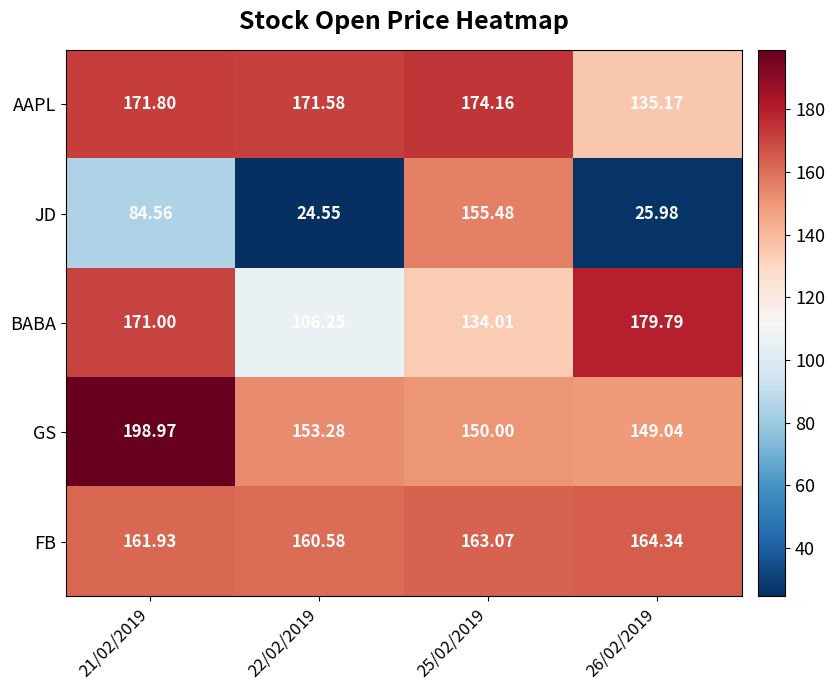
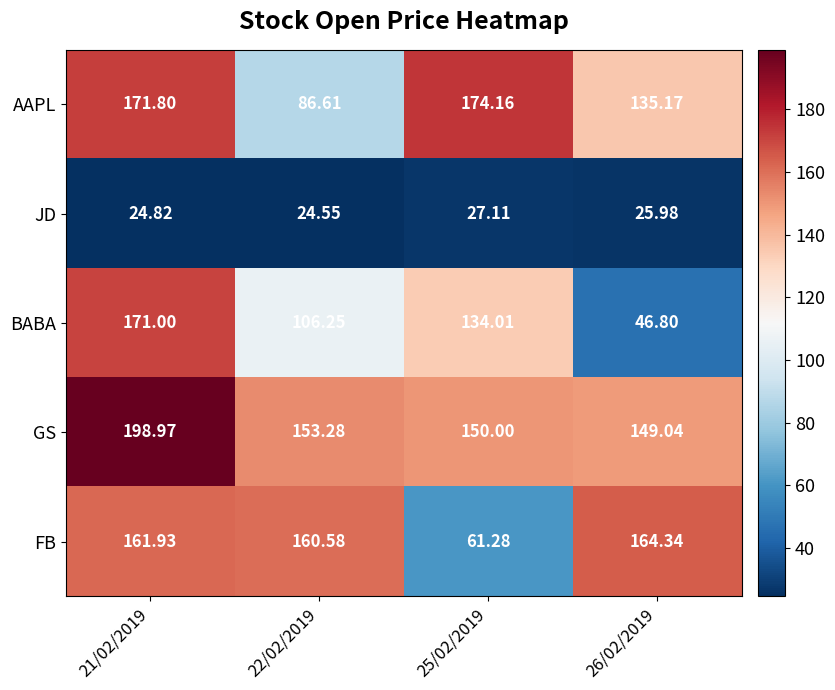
AAPL, 22/02/2019: 171.58 -> 86.61
JD, 21/02/2019: 84.56 -> 24.82
JD, 25/02/2019: 155.48 -> 27.11
BABA, 26/02/2019: 179.79 -> 46.80
FB, 25/02/2019: 163.07 -> 61.28
